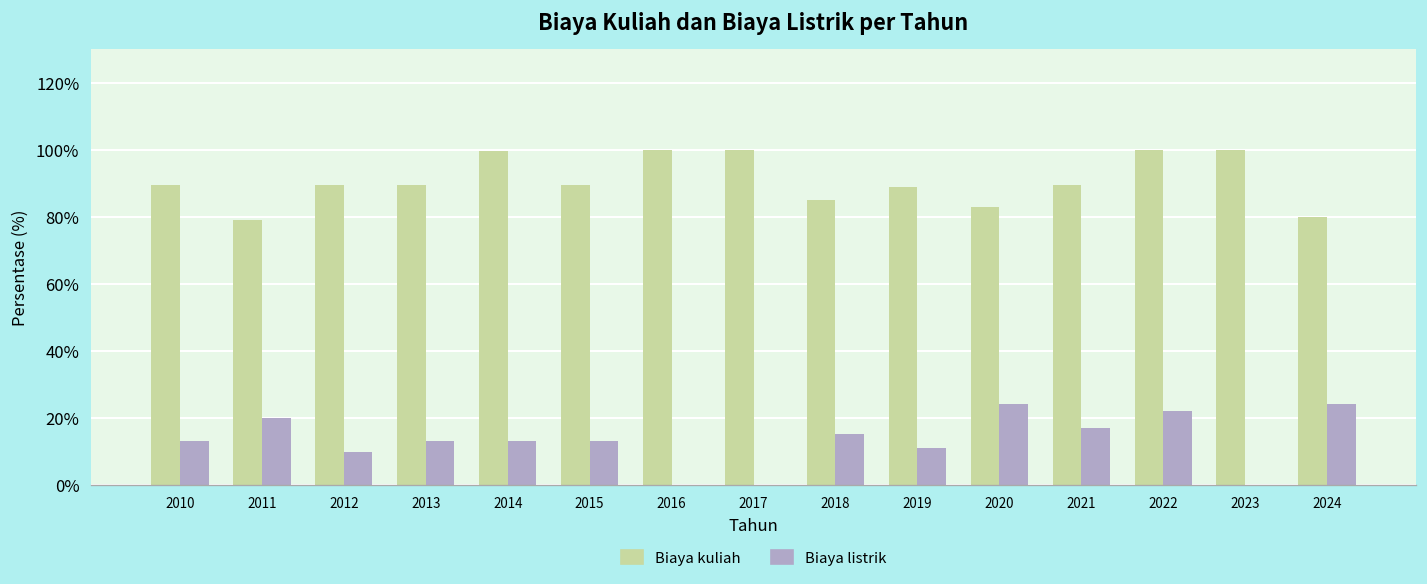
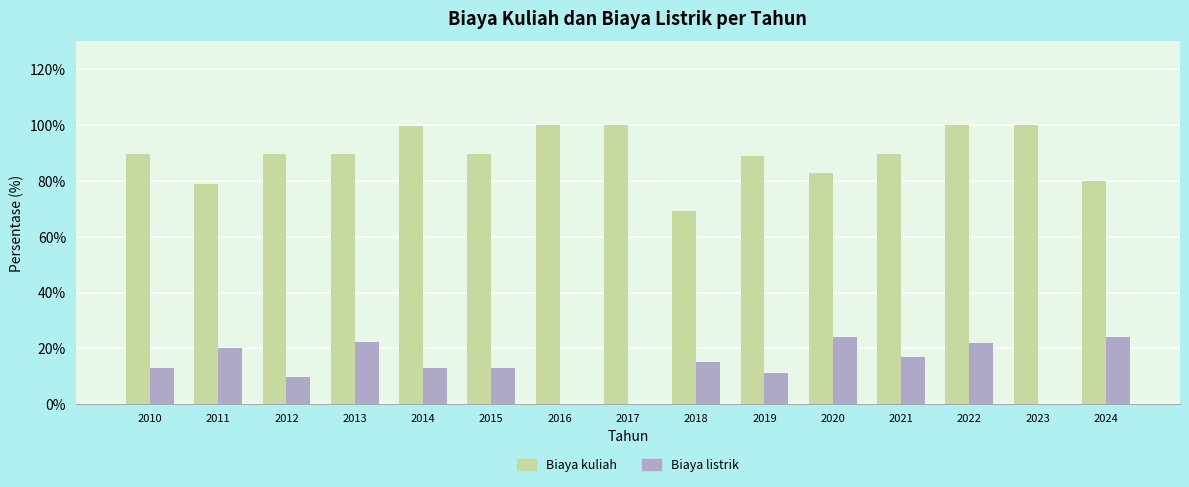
Biaya listrik, 2013: 13% -> 22%
Biaya kuliah, 2018: 85% -> 69%
